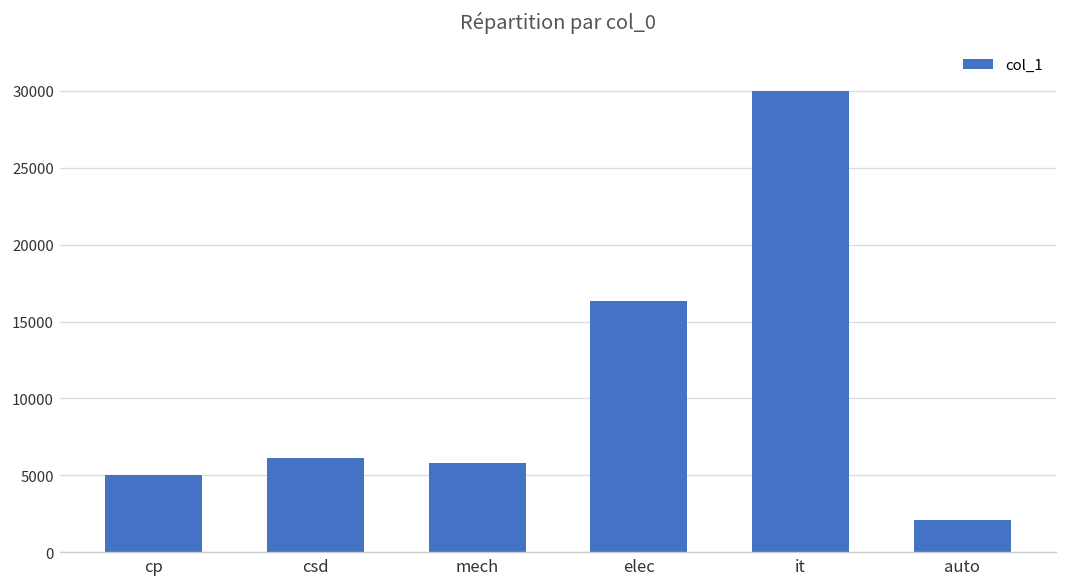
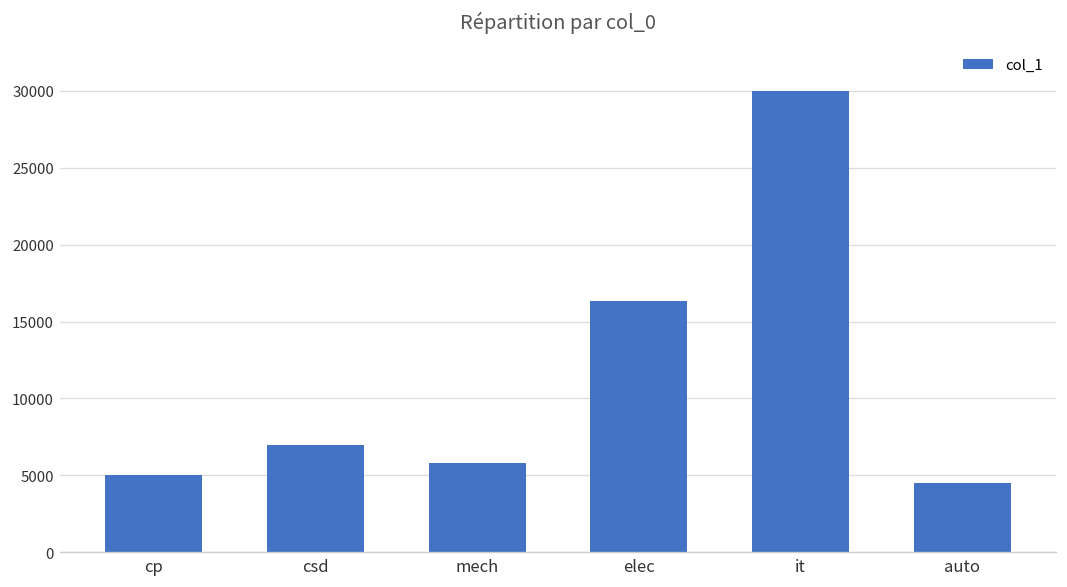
csd: 6200 -> 7000
auto: 2100 -> 4500
